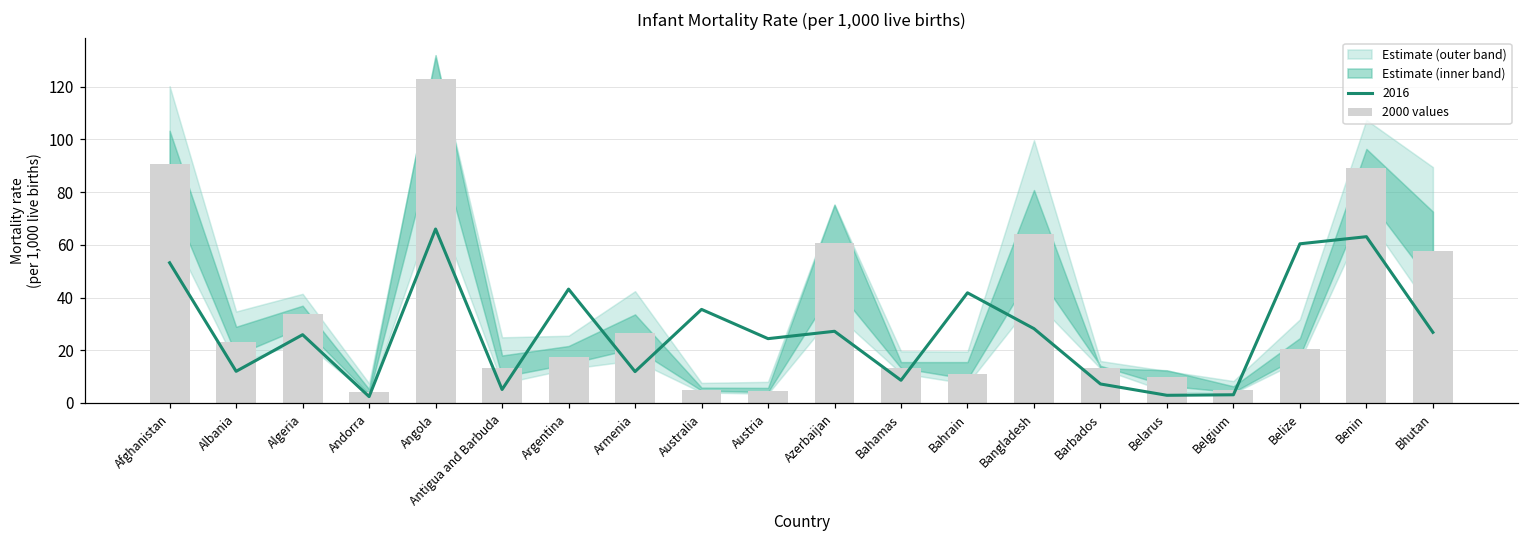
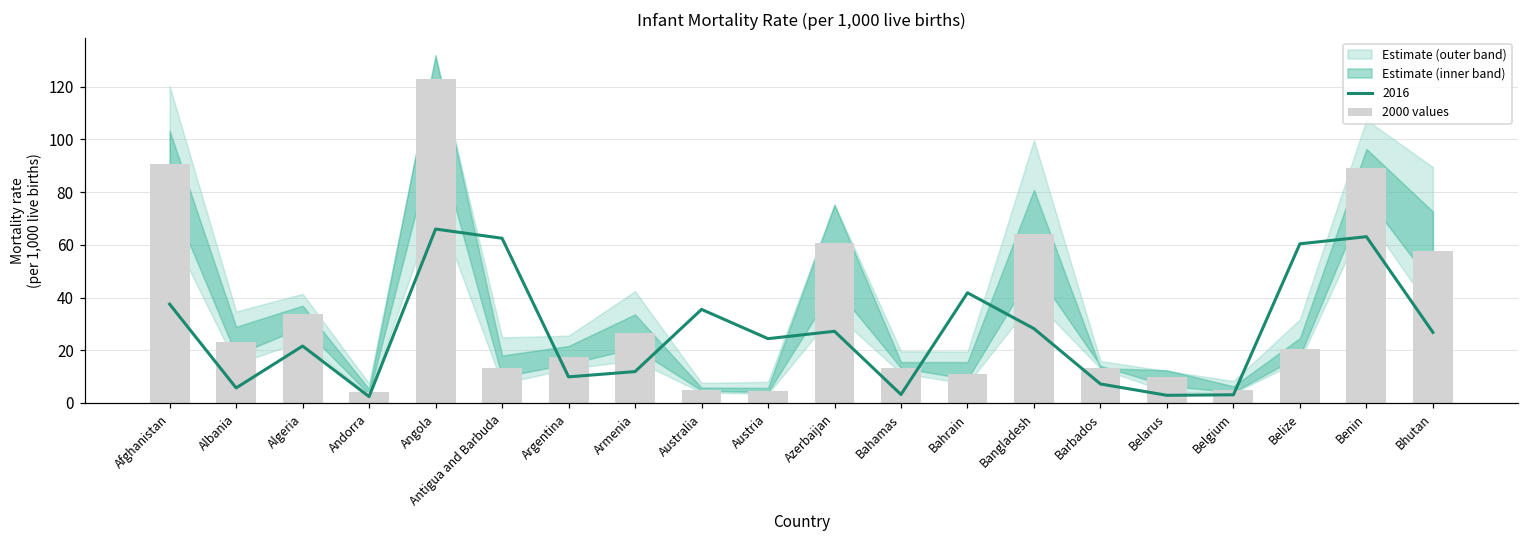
2016, Afghanistan: 53 -> 38
2016, Albania: 12 -> 6
2016, Algeria: 26 -> 22
2016, Antigua and Barbuda: 5 -> 63
2016, Argentina: 43 -> 10
2016, Bahamas: 9 -> 3
